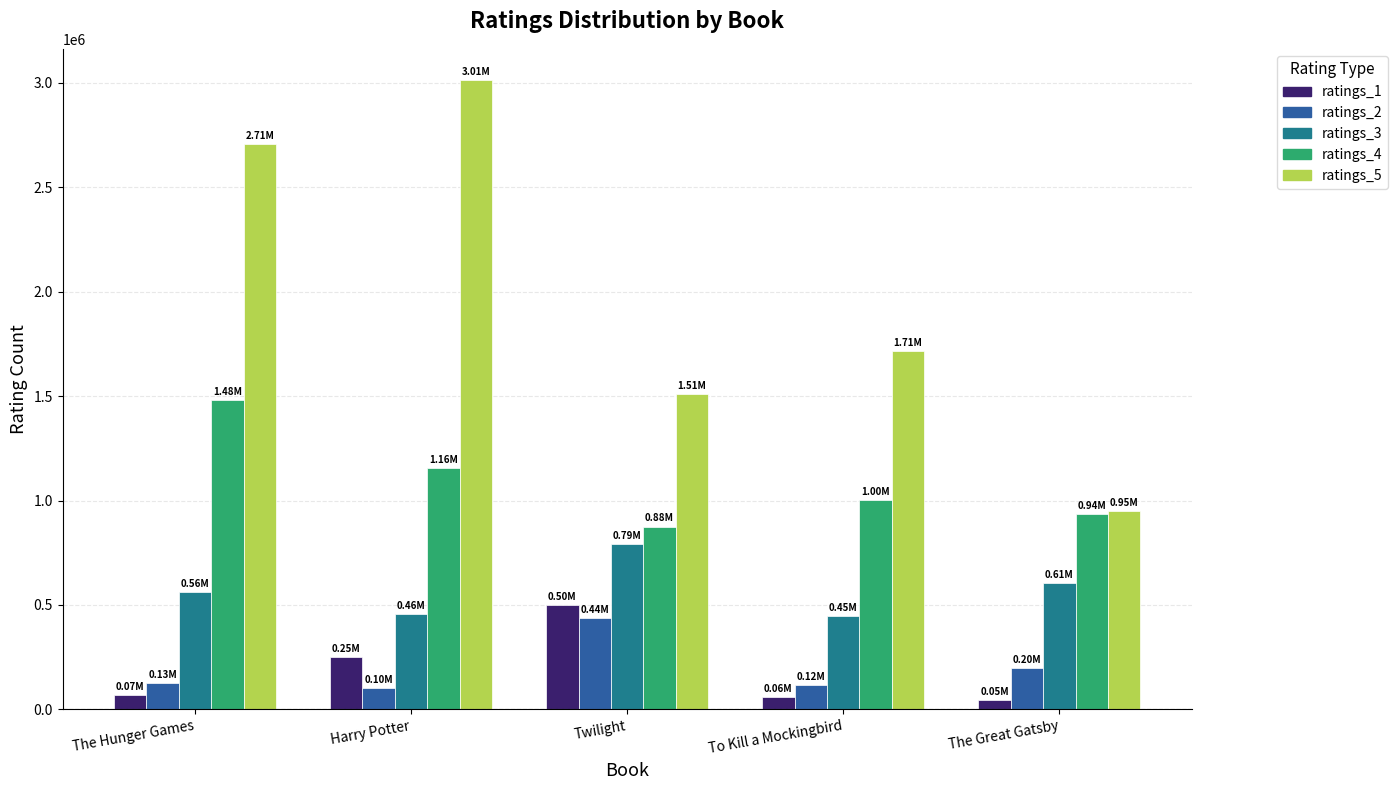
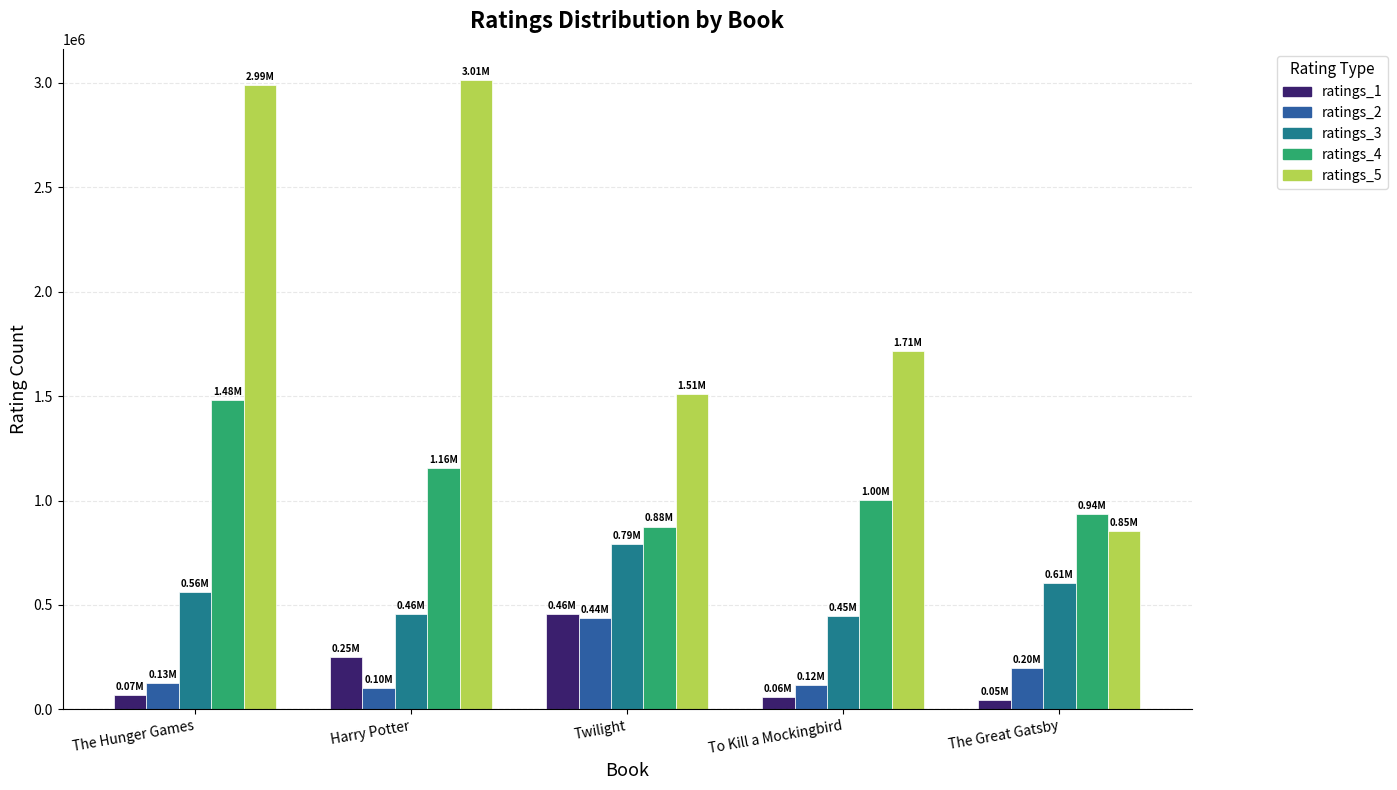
ratings_5, The Hunger Games: 2.71M -> 2.99M
ratings_1, Twilight: 0.50M -> 0.46M
ratings_5, The Great Gatsby: 0.95M -> 0.85M
